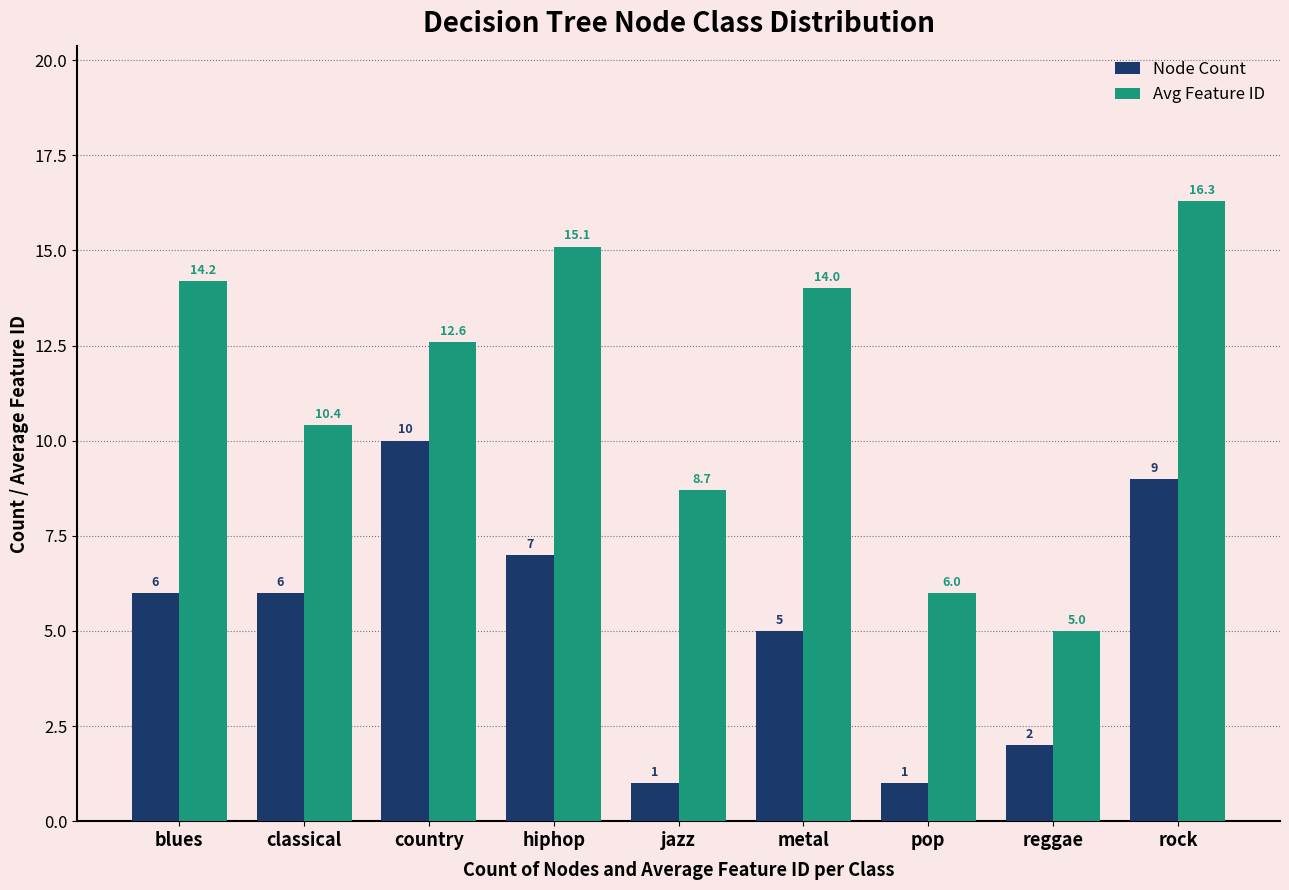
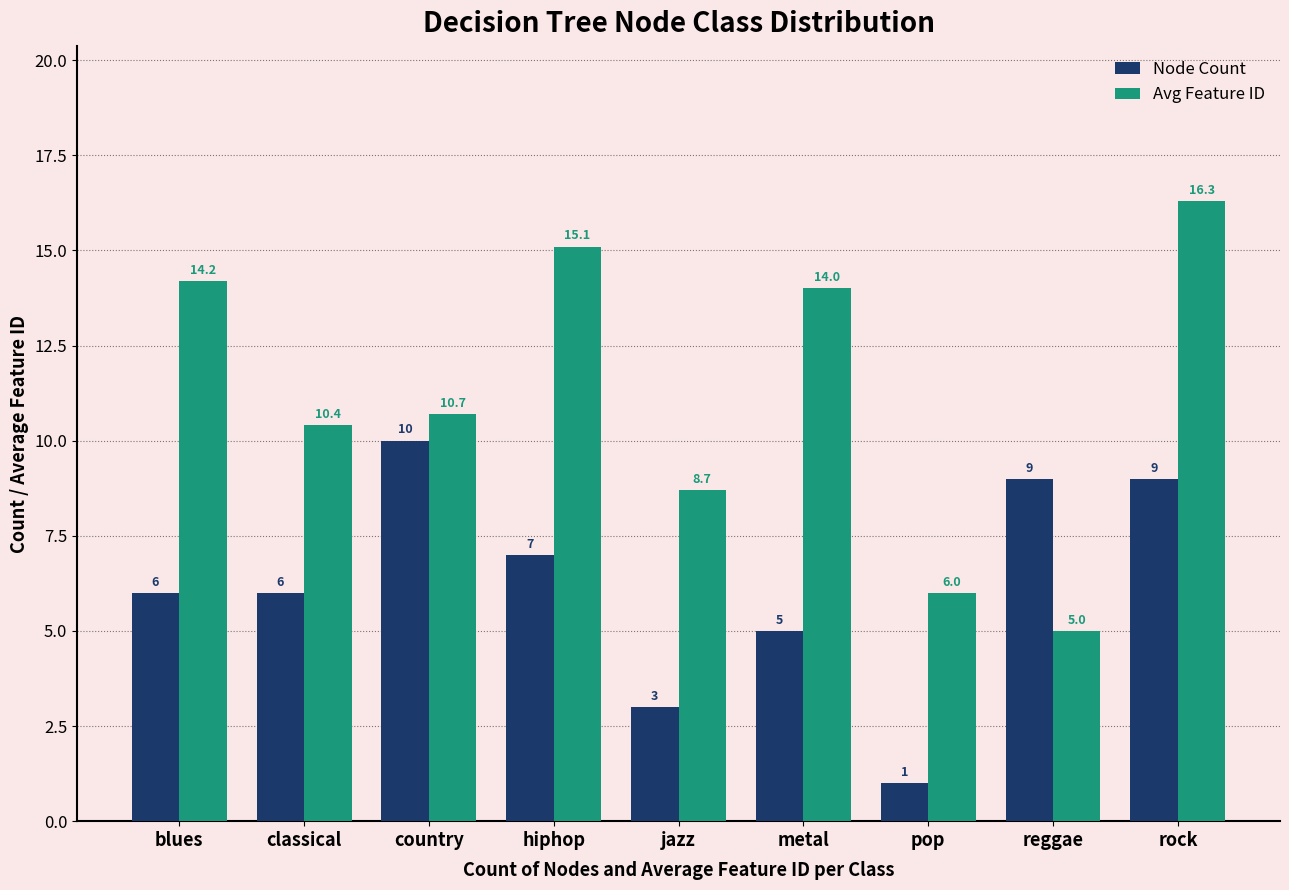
Avg Feature ID, country: 12.6 -> 10.7
Node Count, jazz: 1 -> 3
Node Count, reggae: 2 -> 9
